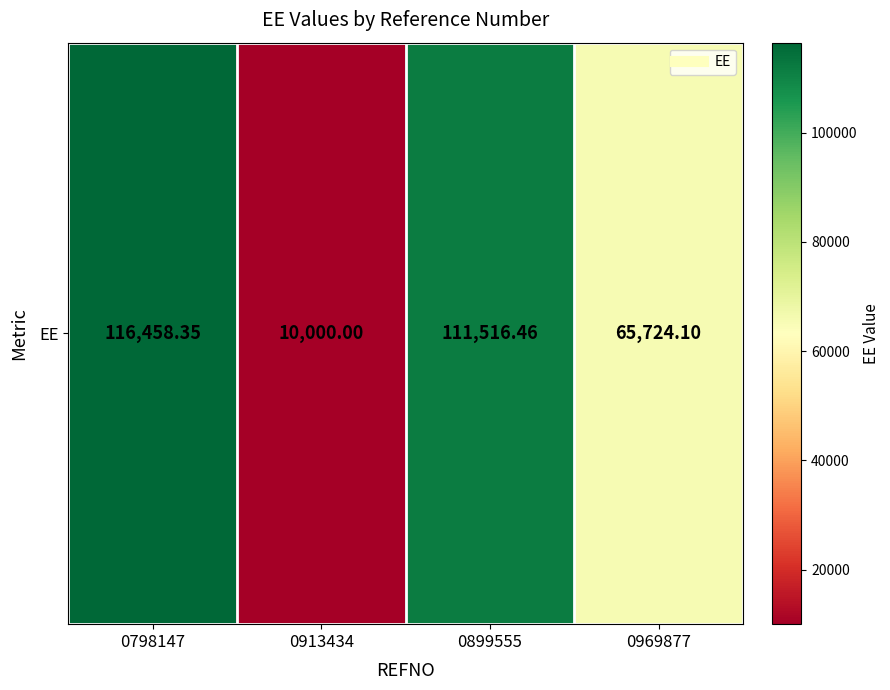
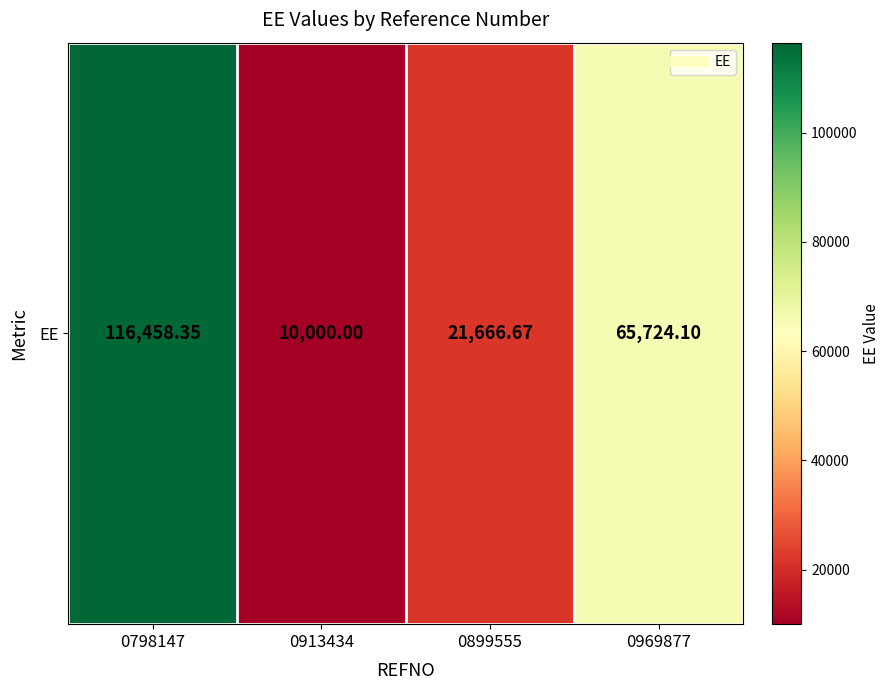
EE, 0899555: 111,516.46 -> 21,666.67
